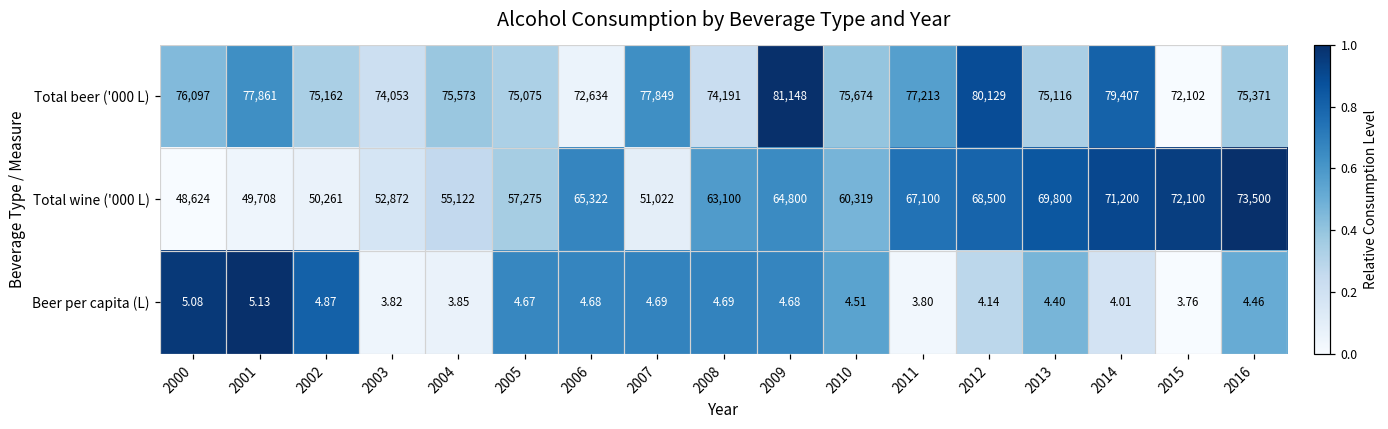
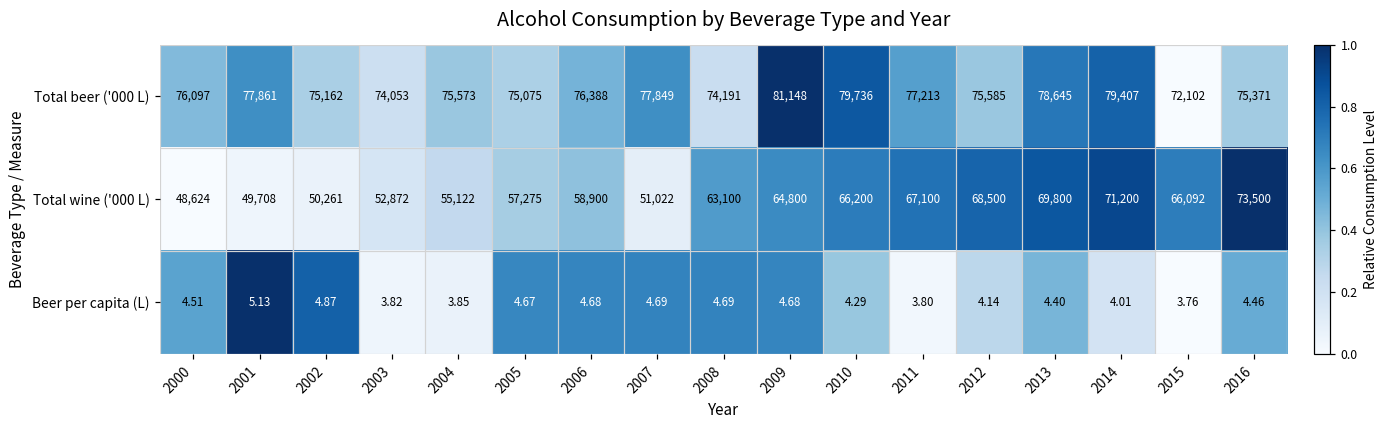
Total beer ('000 L), 2006: 72,634 -> 76,388
Total beer ('000 L), 2010: 75,674 -> 79,736
Total beer ('000 L), 2012: 80,129 -> 75,585
Total beer ('000 L), 2013: 75,116 -> 78,645
Total wine ('000 L), 2006: 65,322 -> 58,900
Total wine ('000 L), 2010: 60,319 -> 66,200
Total wine ('000 L), 2015: 72,100 -> 66,092
Beer per capita (L), 2000: 5.08 -> 4.51
Beer per capita (L), 2010: 4.51 -> 4.29
